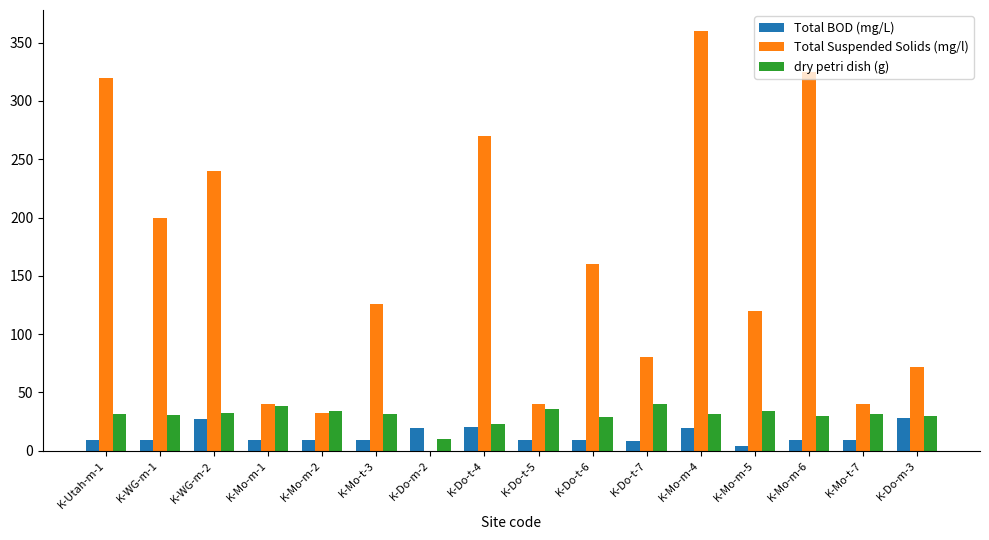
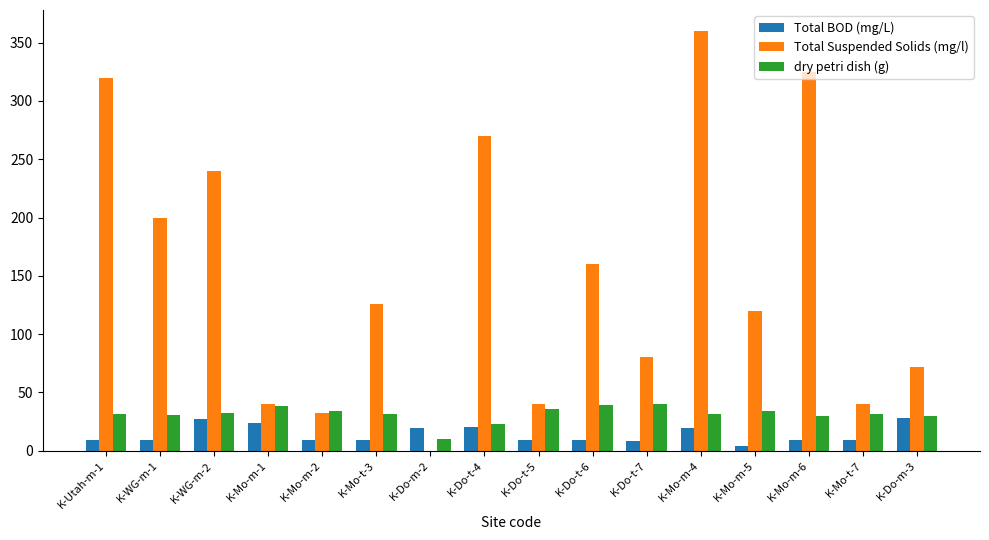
Total BOD (mg/L), K-Mo-m-1: 9 -> 24
dry petri dish (g), K-Do-t-6: 29 -> 39
